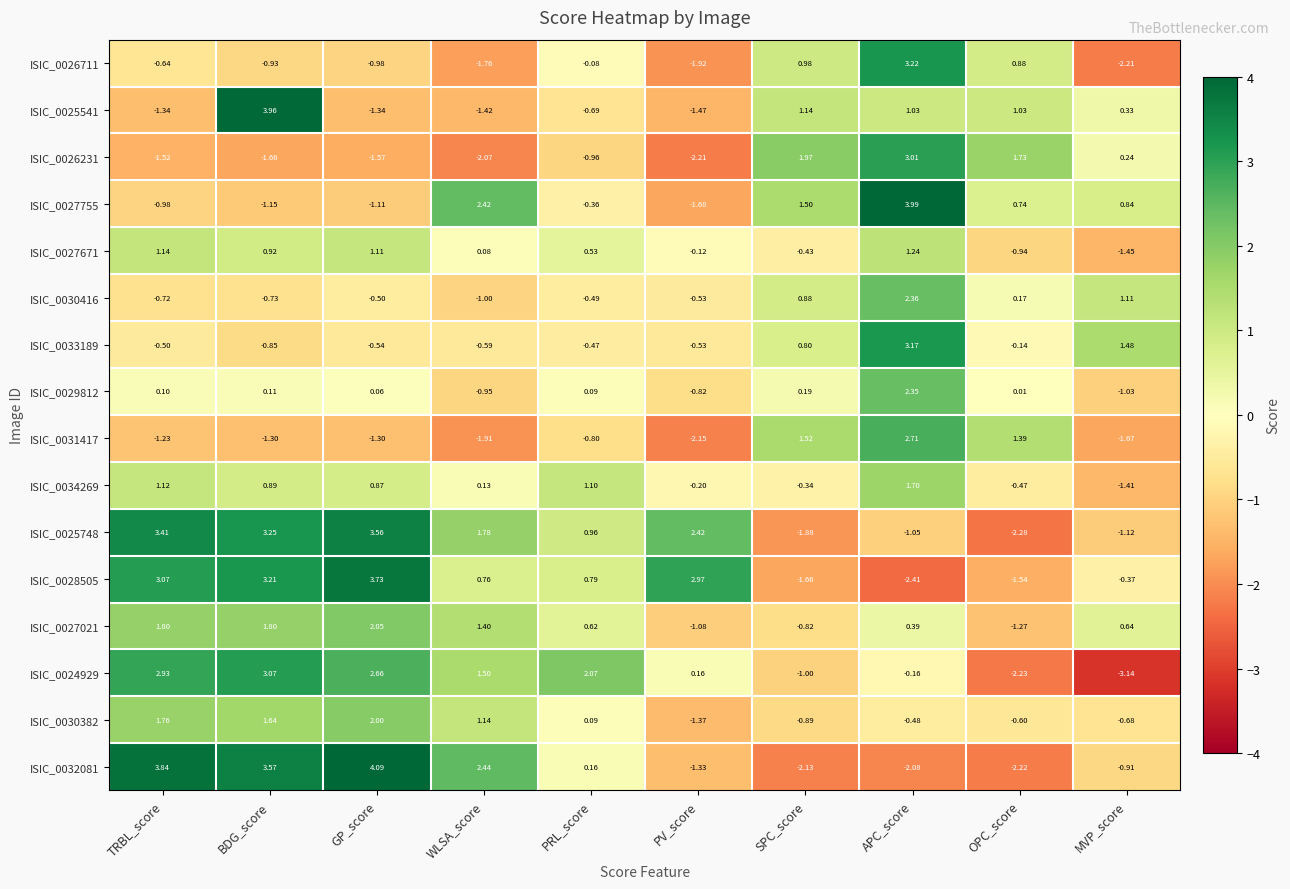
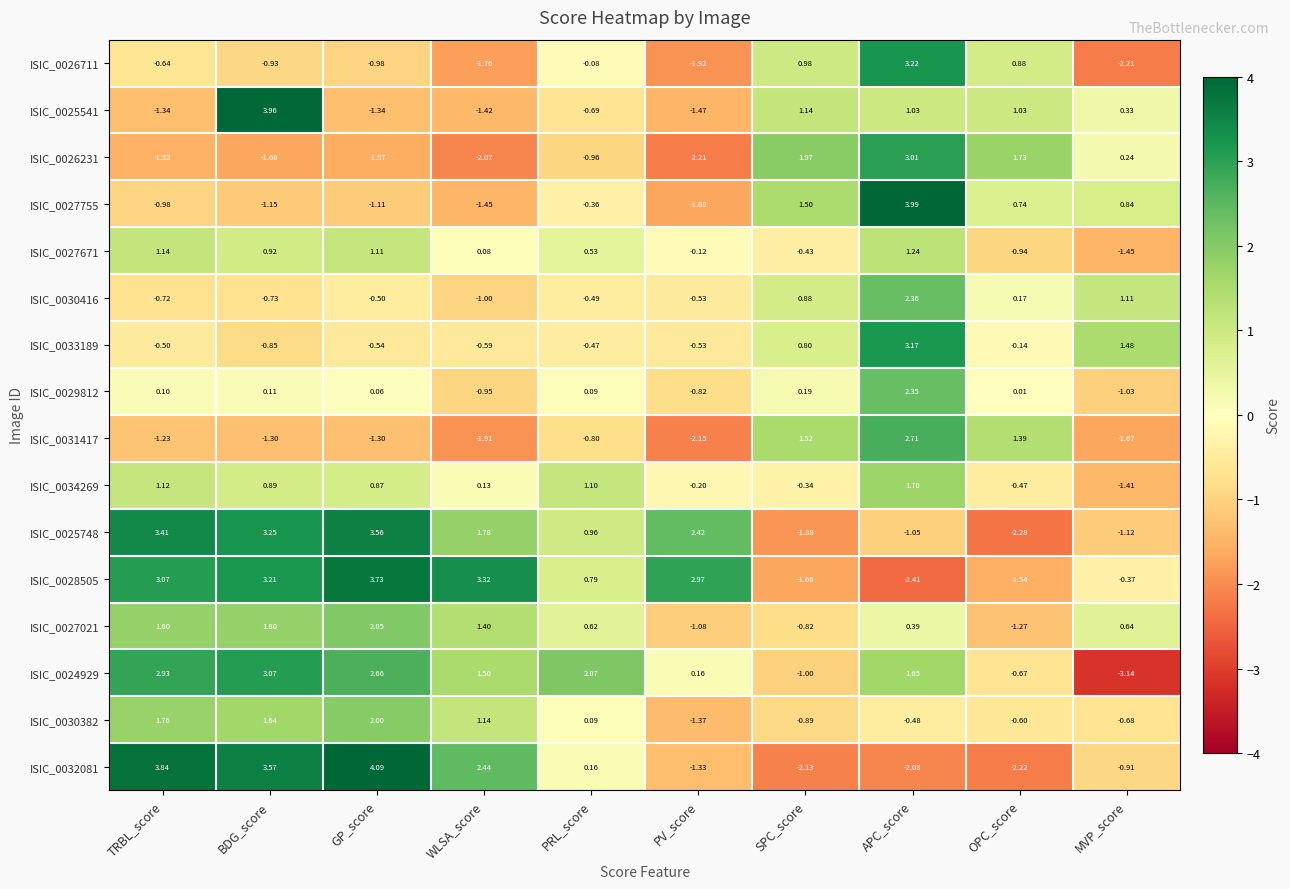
ISIC_0027755, WLSA_score: 2.42 -> -1.45
ISIC_0028505, WLSA_score: 0.76 -> 3.32
ISIC_0024929, APC_score: -0.16 -> 1.65
ISIC_0024929, OPC_score: -2.23 -> -0.67
